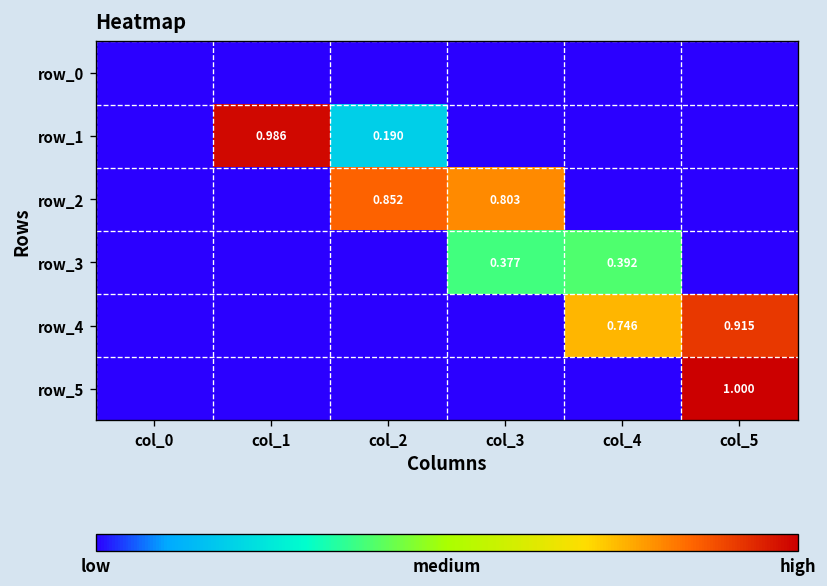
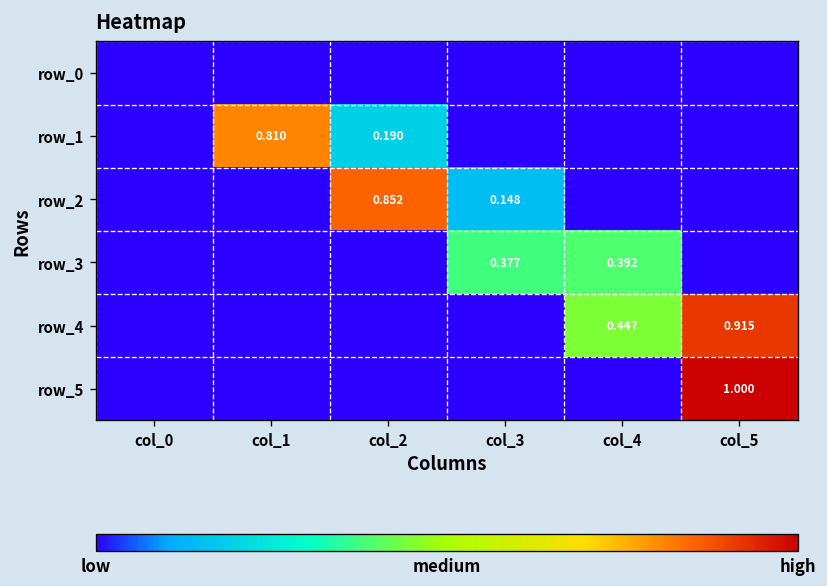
row_1, col_1: 0.986 -> 0.810
row_2, col_3: 0.803 -> 0.148
row_4, col_4: 0.746 -> 0.447
